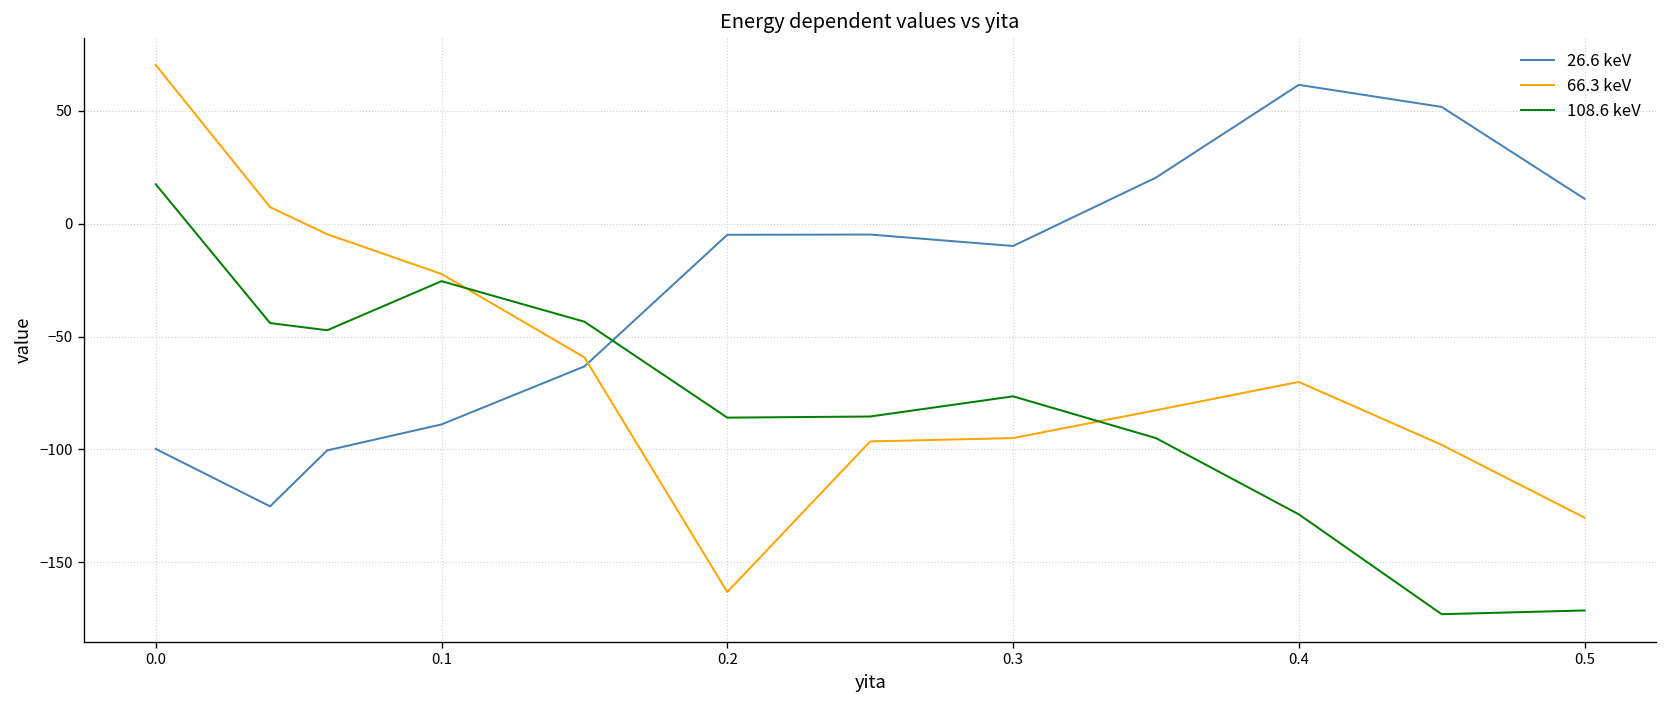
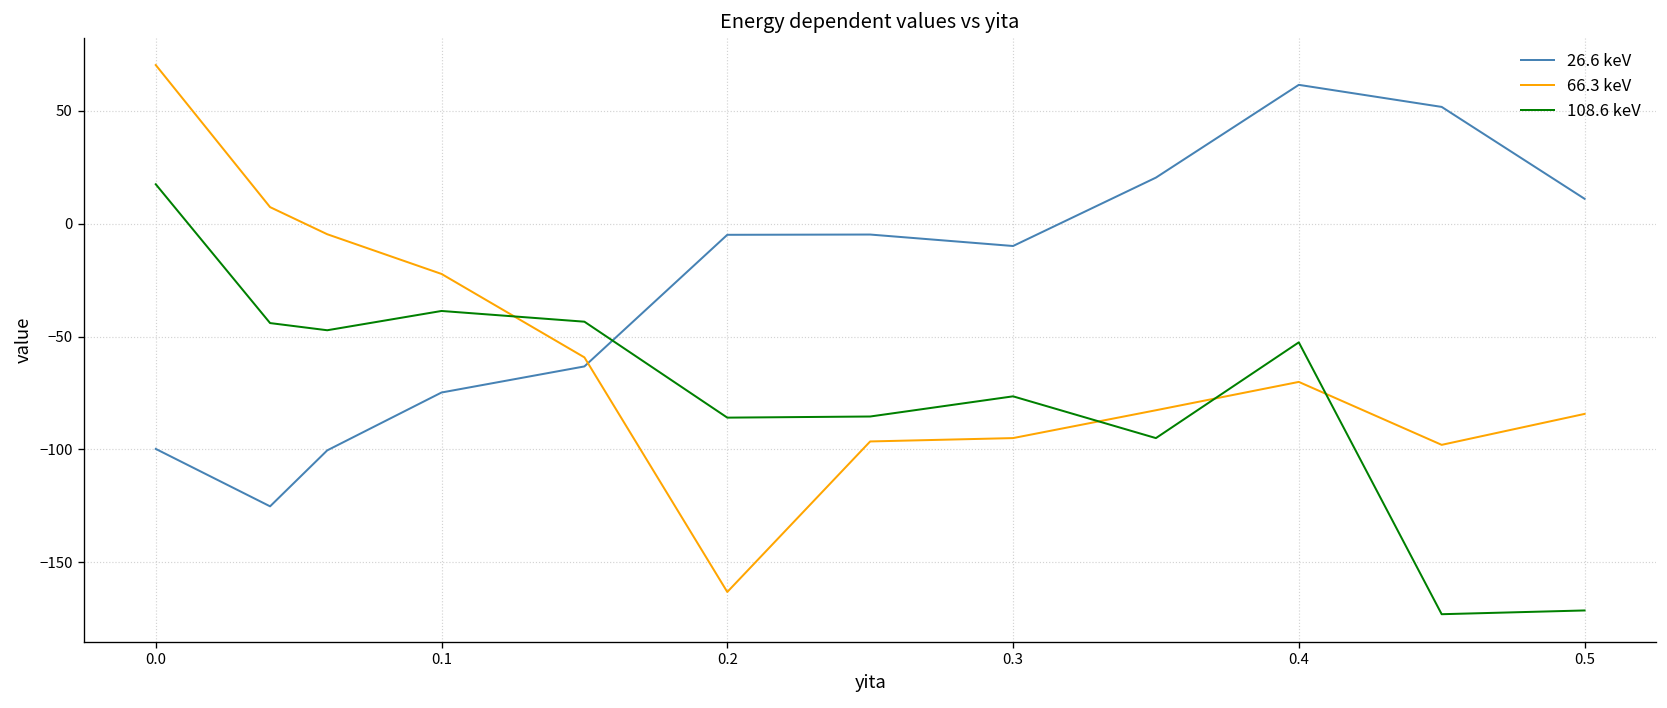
26.6 keV, 0.1: -89 -> -75
108.6 keV, 0.1: -25 -> -39
108.6 keV, 0.4: -129 -> -53
66.3 keV, 0.5: -130 -> -84
